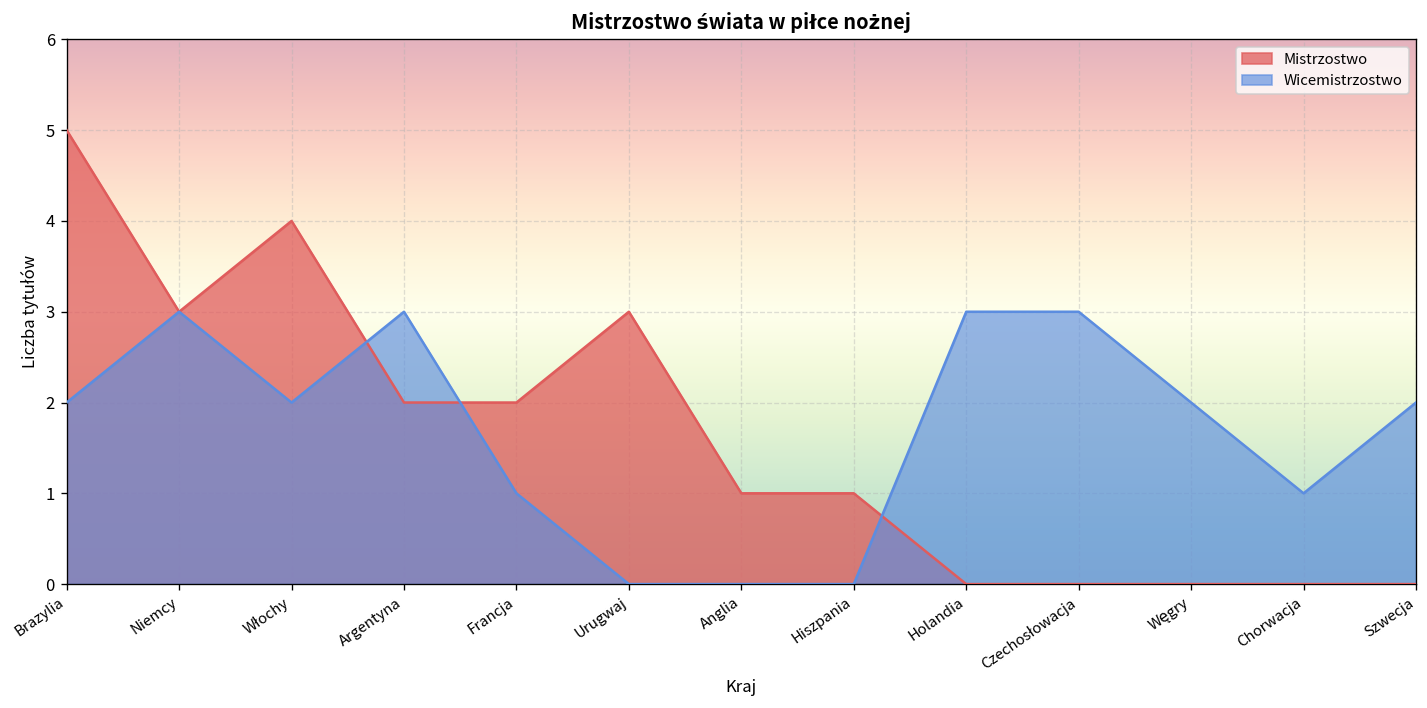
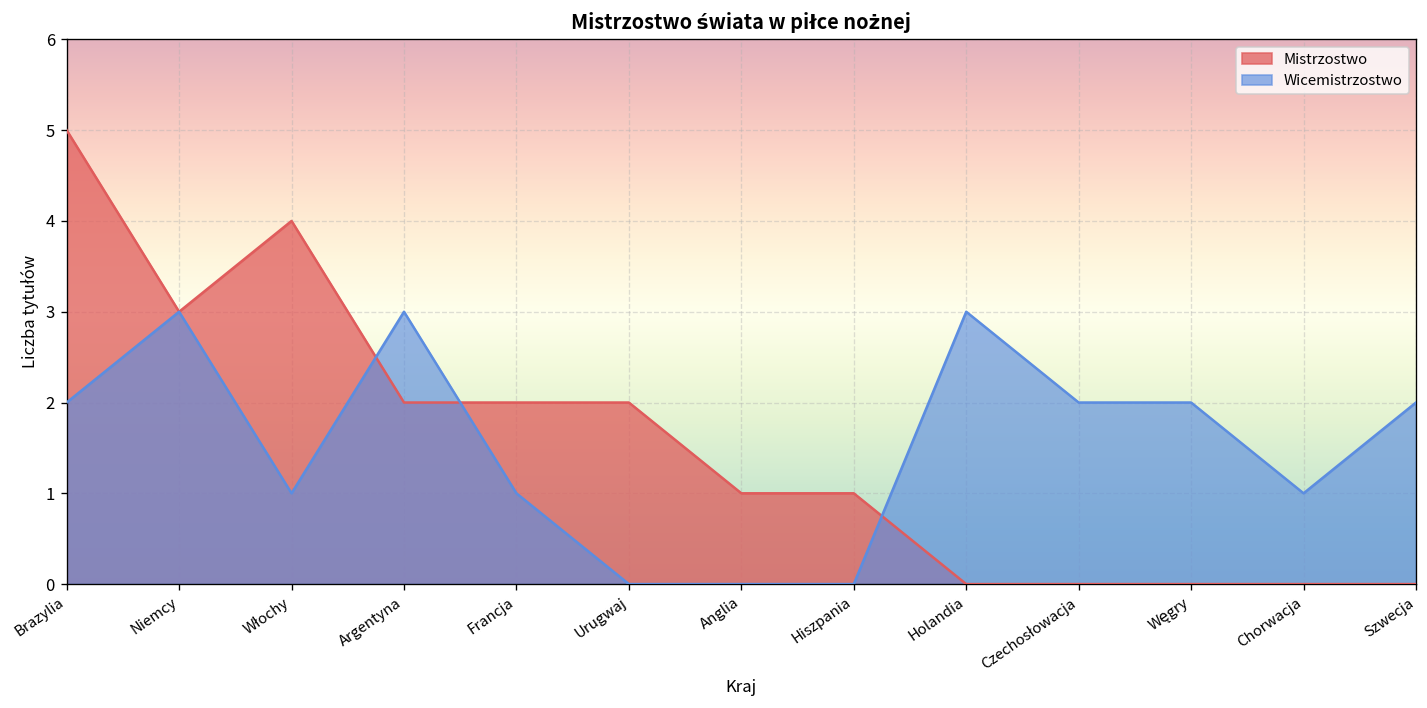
Wicemistrzostwo, Włochy: 2 -> 1
Mistrzostwo, Urugwaj: 3 -> 2
Wicemistrzostwo, Czechosłowacja: 3 -> 2
